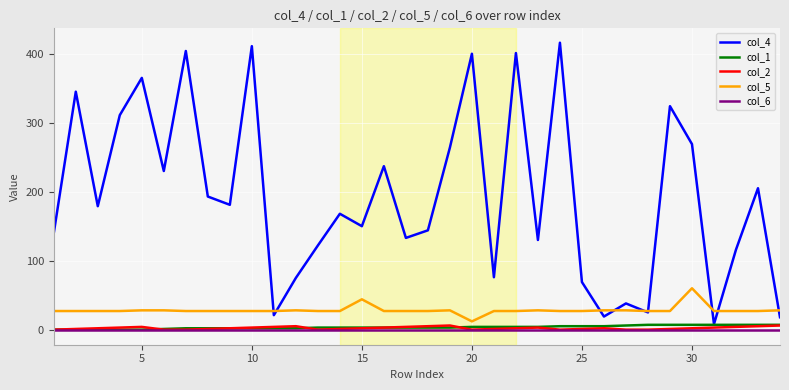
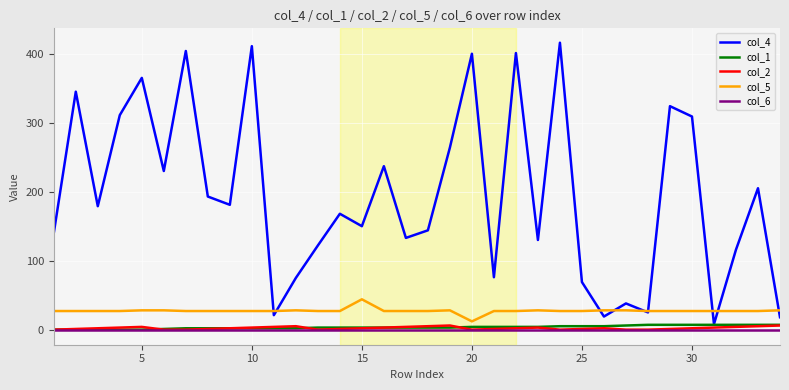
col_4, 30: 270 -> 310
col_5, 30: 60 -> 30
